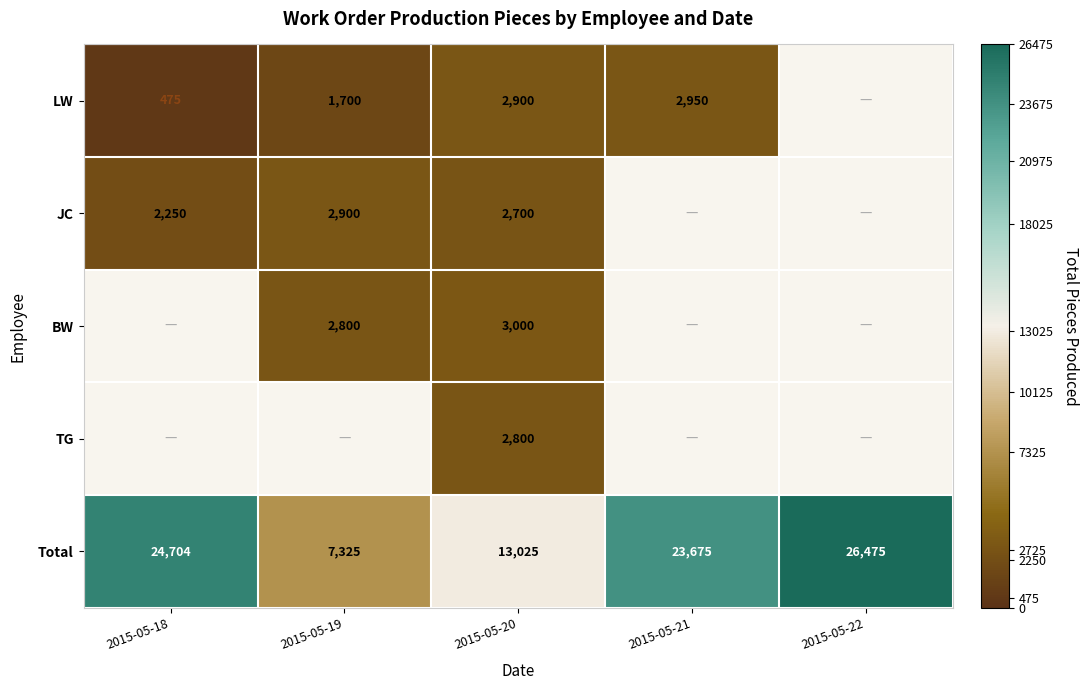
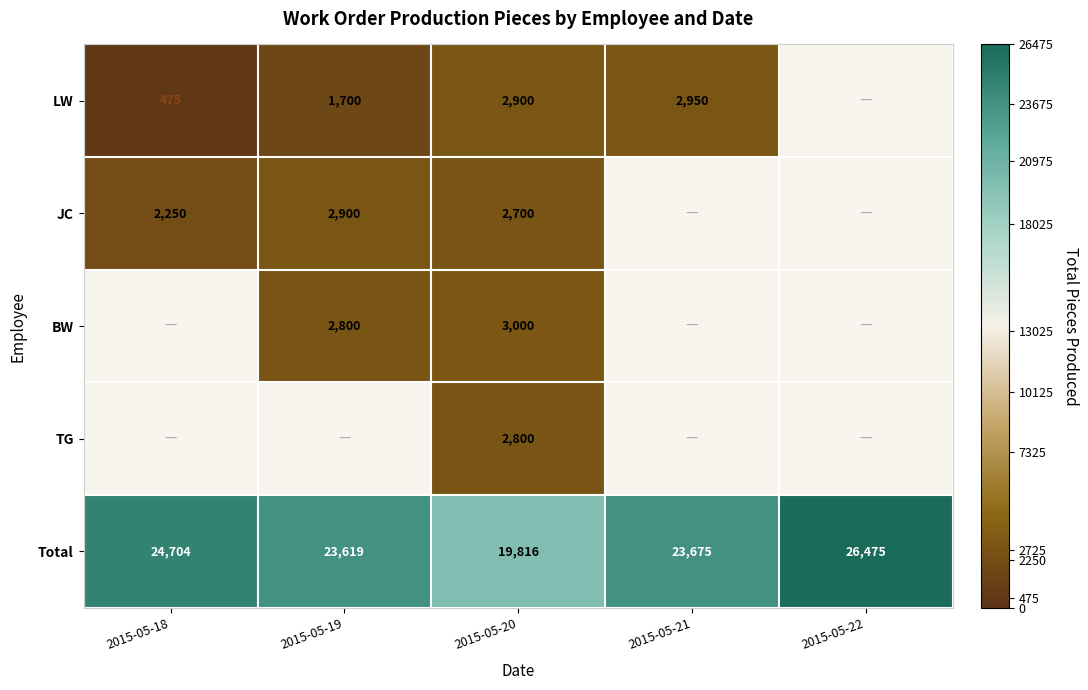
Total, 2015-05-19: 7,325 -> 23,619
Total, 2015-05-20: 13,025 -> 19,816
